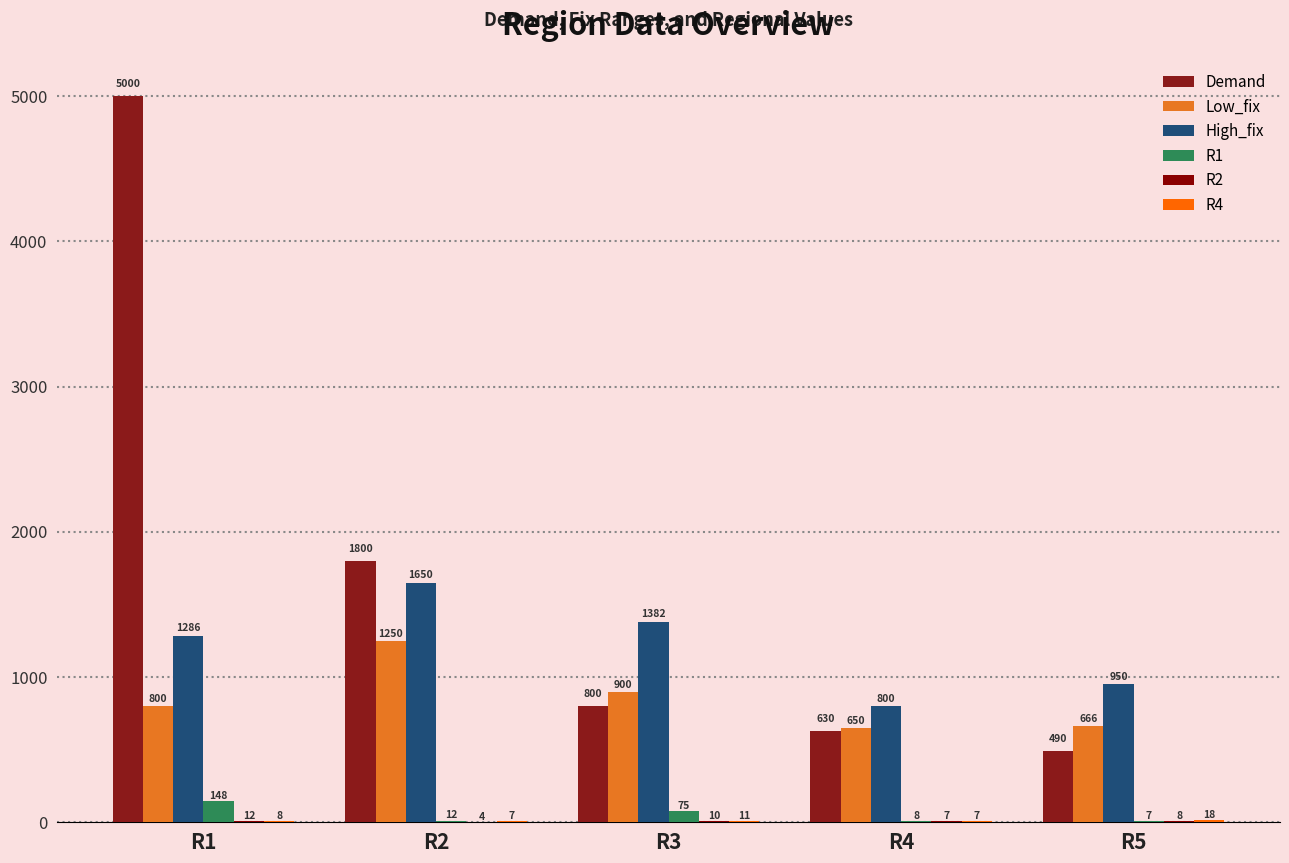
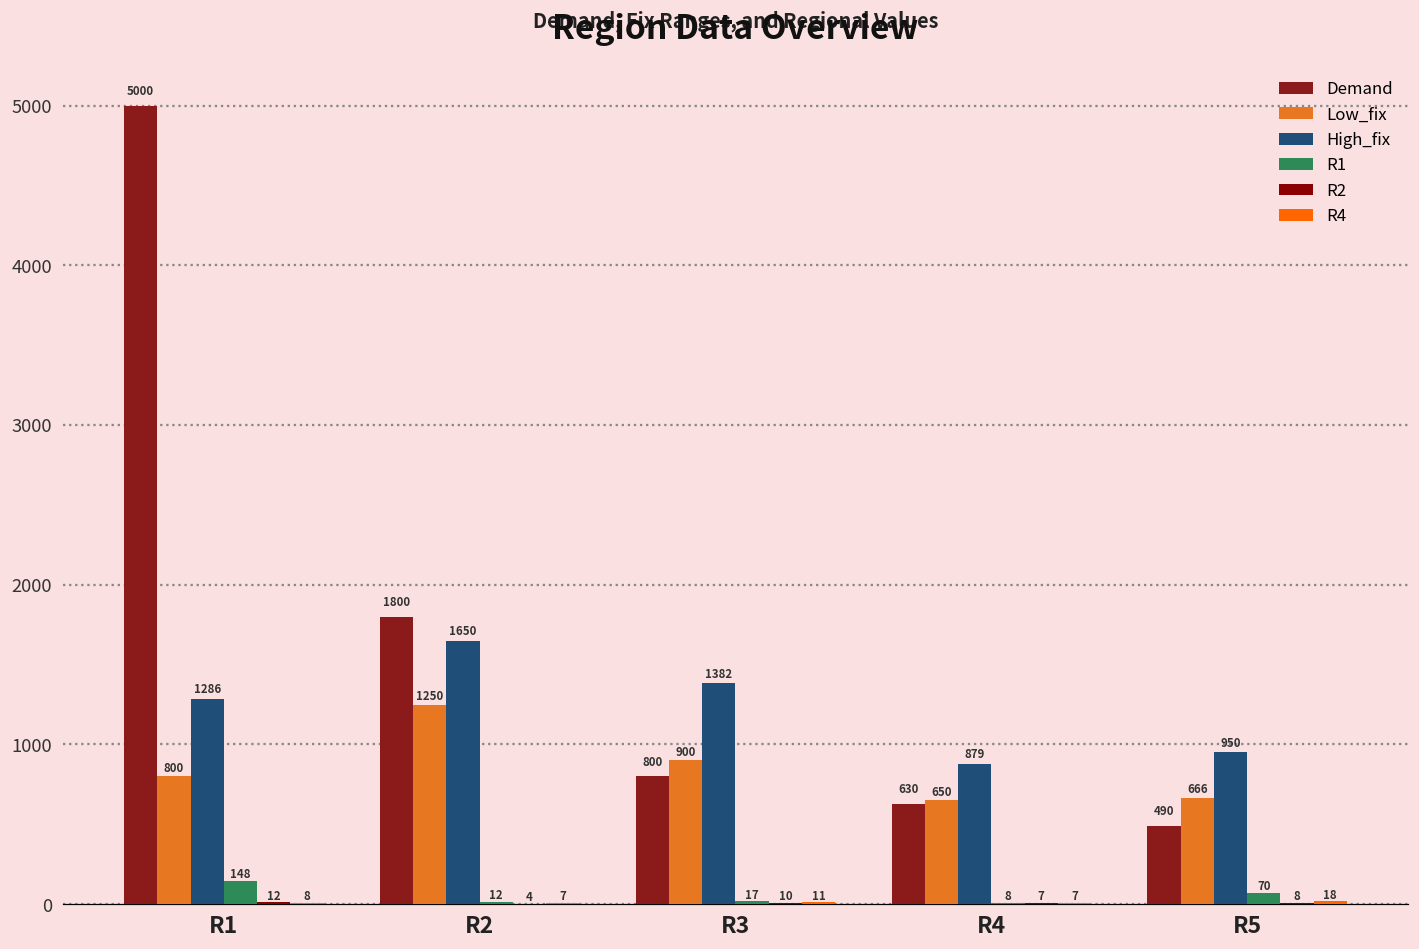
R1, R3: 75 -> 17
High_fix, R4: 800 -> 879
R1, R5: 7 -> 70
